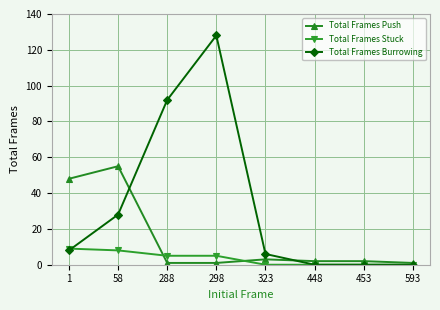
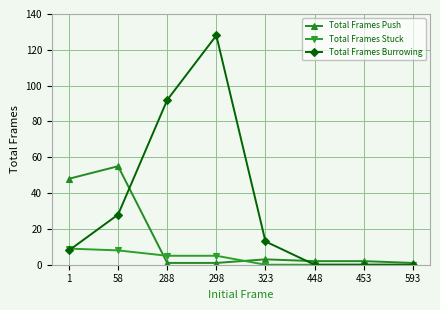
Total Frames Burrowing, 323: 6 -> 13
